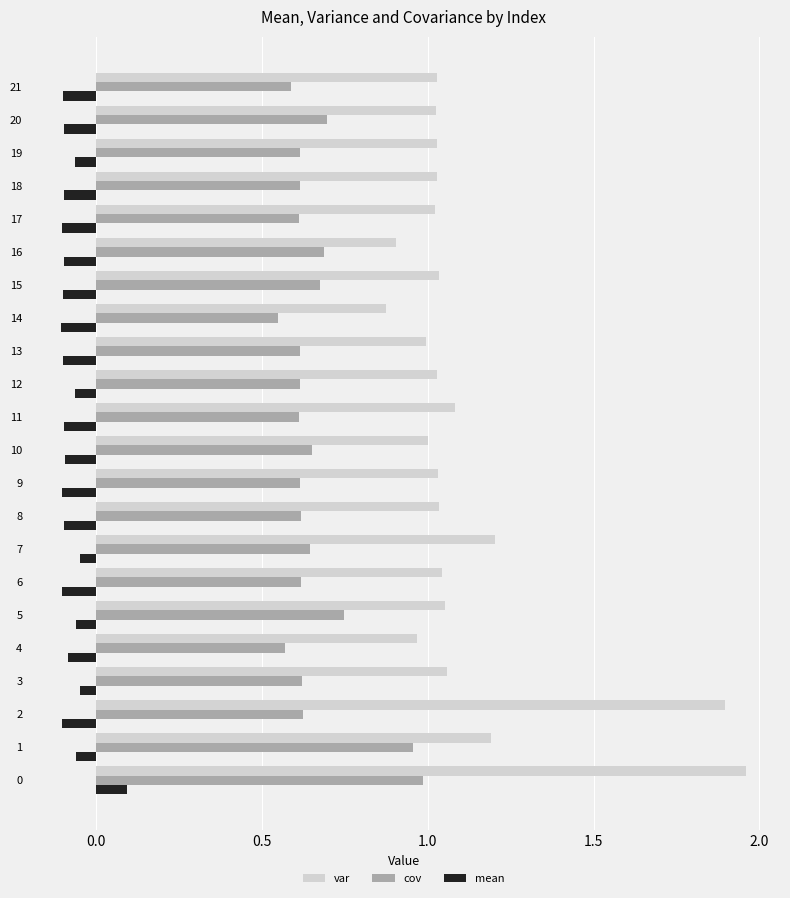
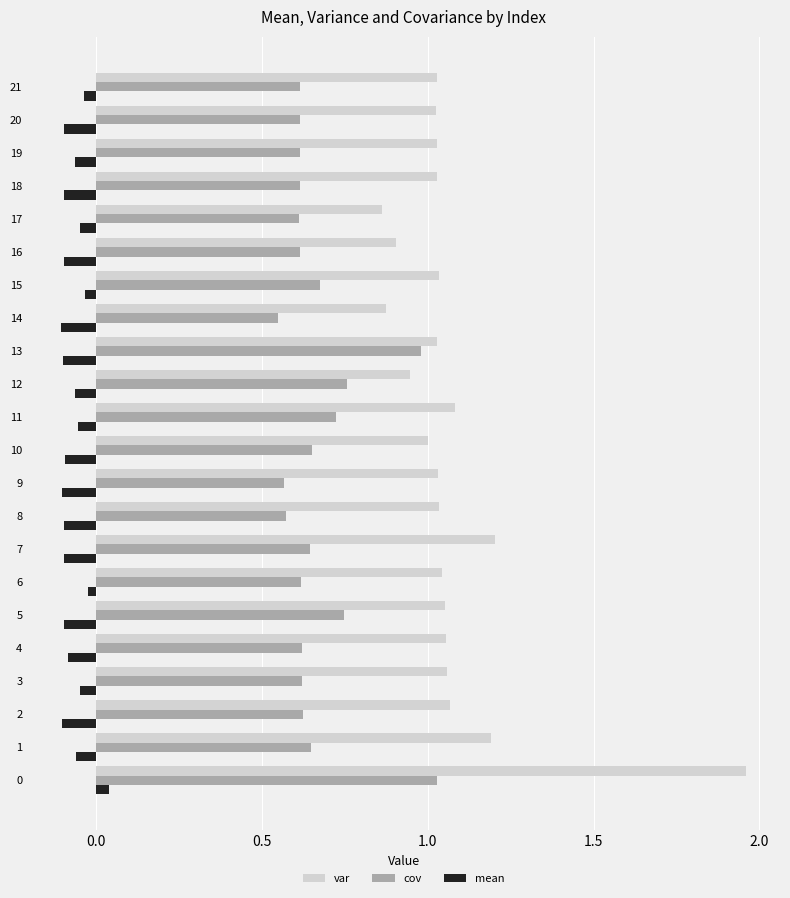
cov, 21: 0.59 -> 0.61
mean, 21: -0.10 -> -0.04
cov, 20: 0.69 -> 0.61
var, 17: 1.02 -> 0.86
mean, 17: -0.10 -> -0.05
cov, 16: 0.69 -> 0.62
mean, 15: -0.10 -> -0.03
var, 13: 0.99 -> 1.03
cov, 13: 0.61 -> 0.98
var, 12: 1.03 -> 0.95
cov, 12: 0.61 -> 0.76
cov, 11: 0.61 -> 0.72
mean, 11: -0.10 -> -0.05
cov, 9: 0.62 -> 0.57
cov, 8: 0.62 -> 0.57
mean, 7: -0.05 -> -0.10
mean, 6: -0.10 -> -0.02
mean, 5: -0.06 -> -0.10
var, 4: 0.97 -> 1.05
cov, 4: 0.57 -> 0.62
var, 2: 1.90 -> 1.07
cov, 1: 0.95 -> 0.65
cov, 0: 0.99 -> 1.03
mean, 0: 0.09 -> 0.04
